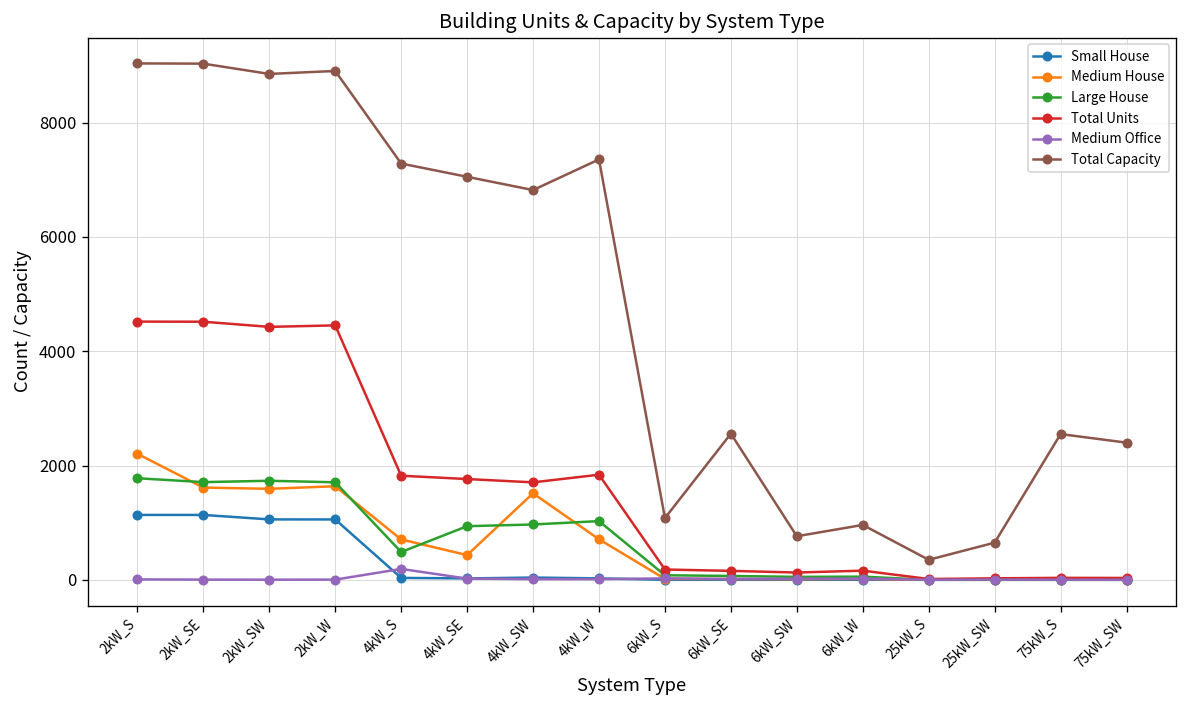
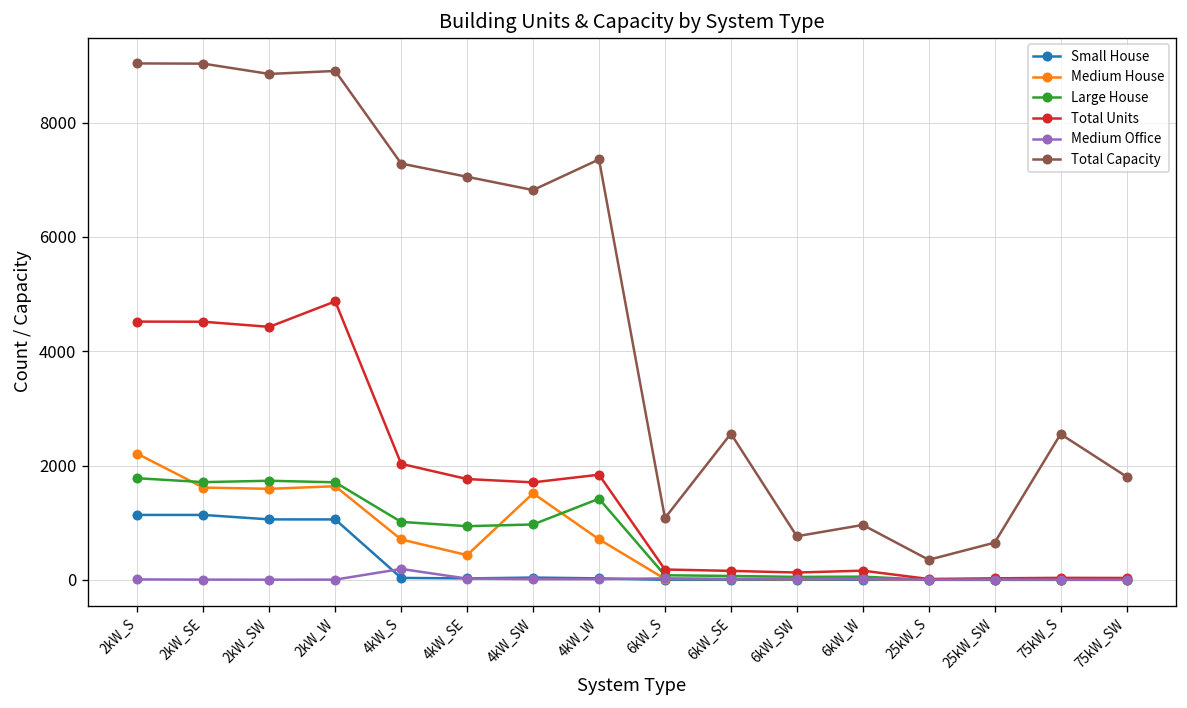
Total Units, 2kW_W: 4500 -> 4900
Large House, 4kW_S: 500 -> 1000
Total Units, 4kW_S: 1800 -> 2000
Large House, 4kW_W: 1000 -> 1400
Total Capacity, 75kW_SW: 2400 -> 1800
